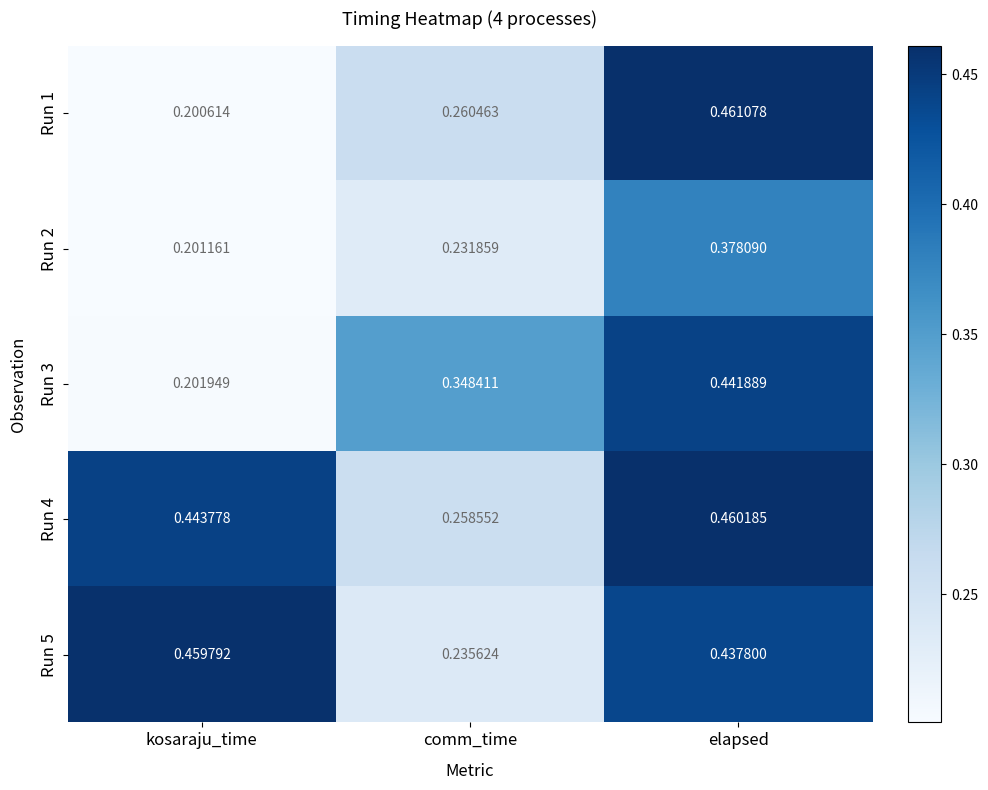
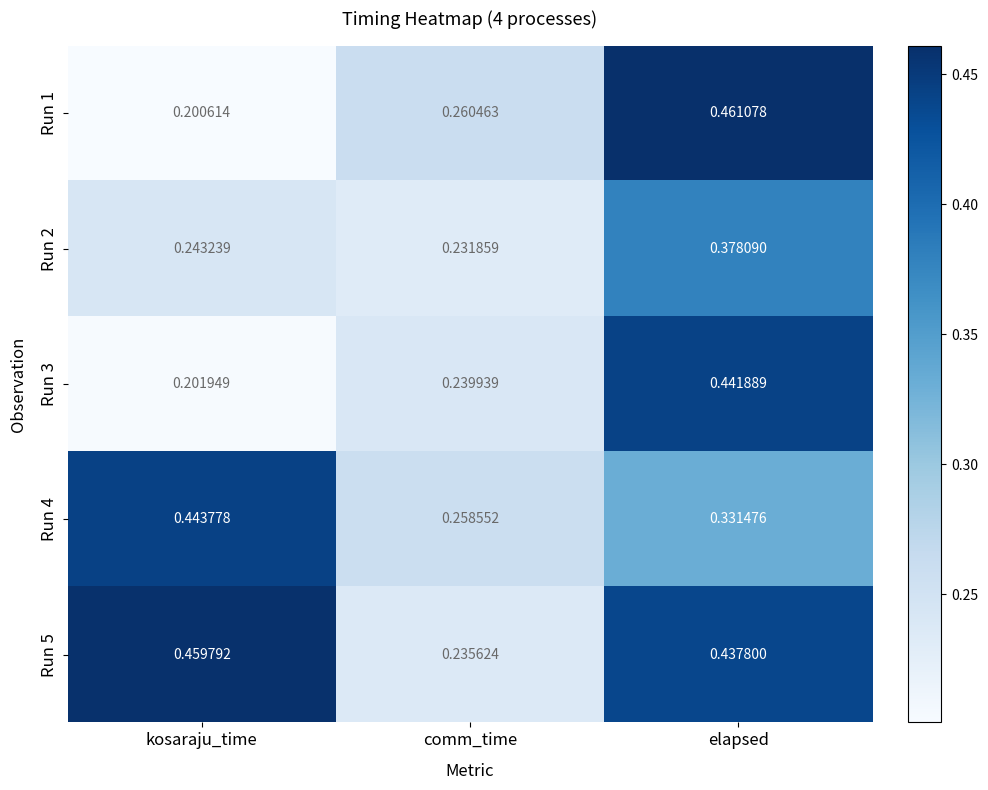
Run 2, kosaraju_time: 0.201161 -> 0.243239
Run 3, comm_time: 0.348411 -> 0.239939
Run 4, elapsed: 0.460185 -> 0.331476
